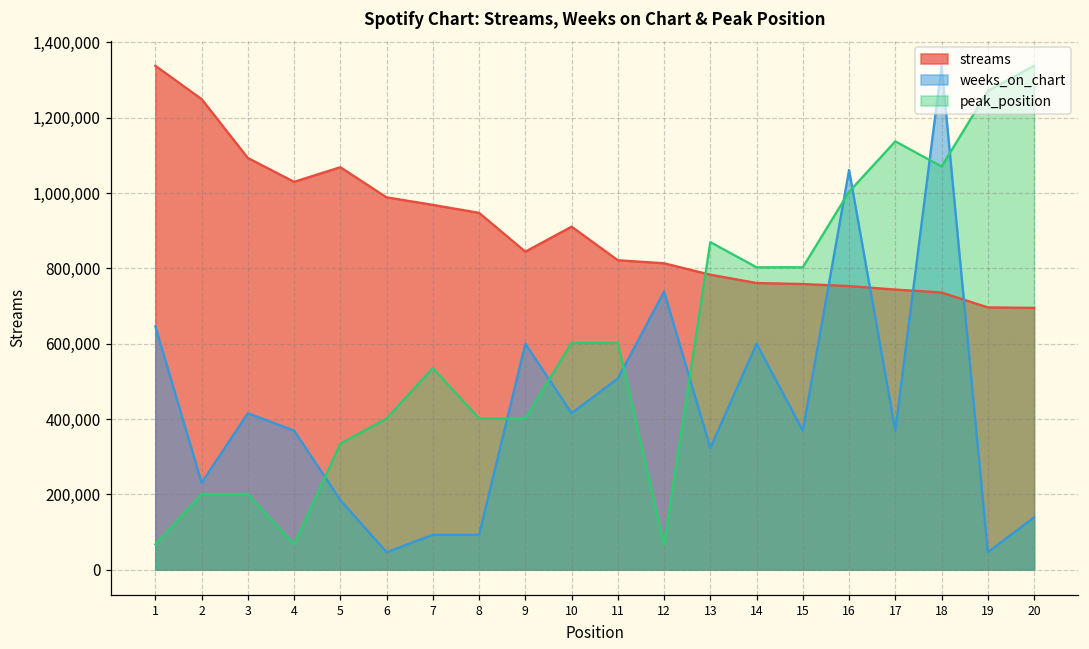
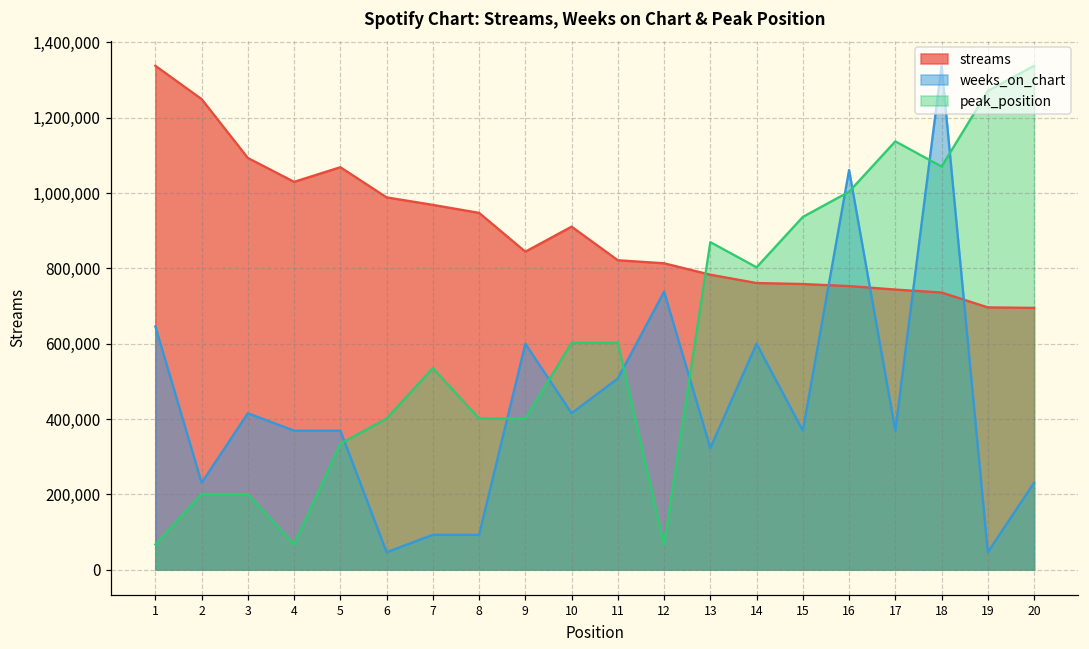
weeks_on_chart, 5: 180,000 -> 370,000
peak_position, 15: 800,000 -> 940,000
weeks_on_chart, 20: 140,000 -> 230,000
